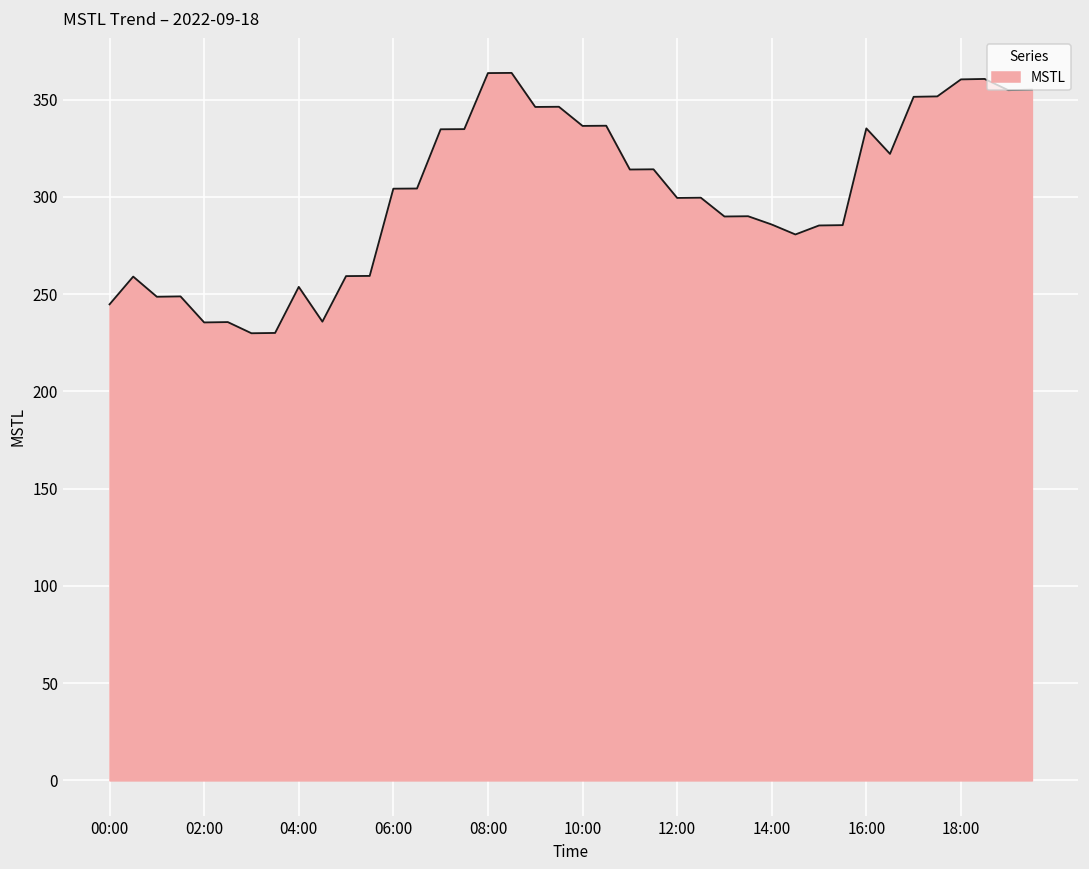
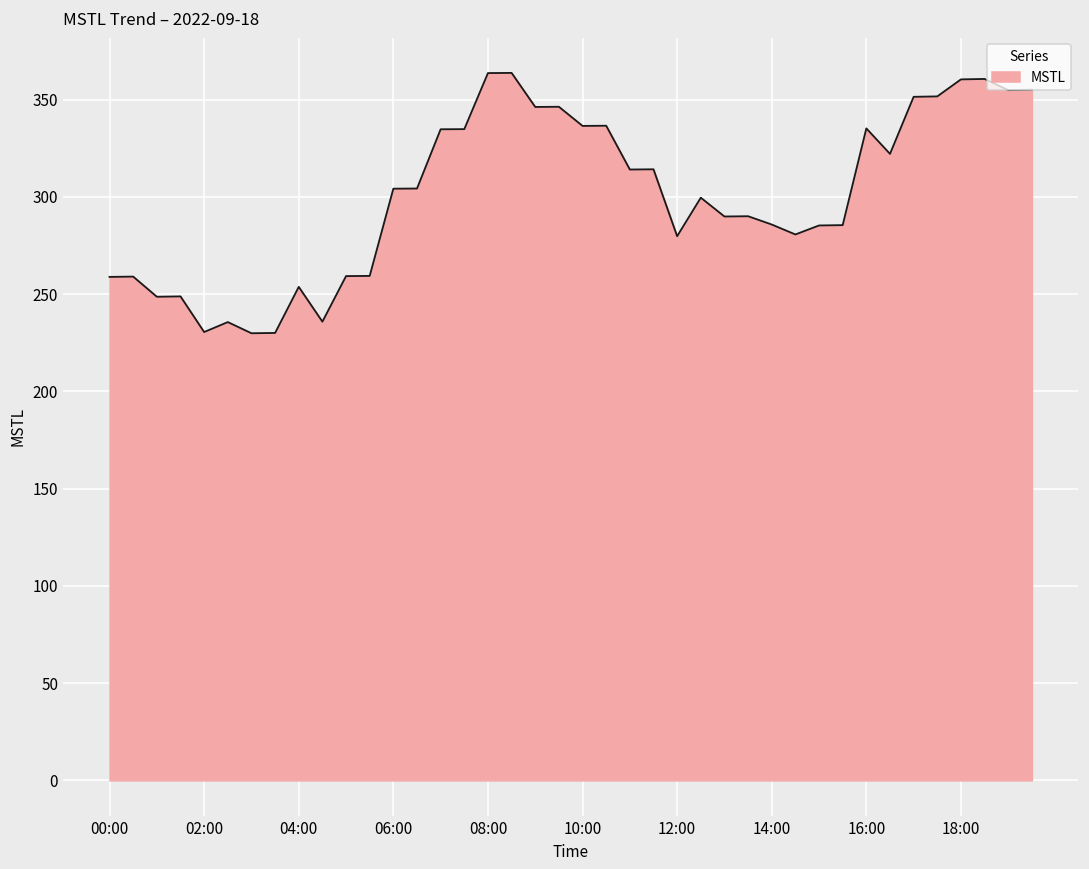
00:00: 245 -> 259
02:00: 235 -> 231
12:00: 299 -> 280
